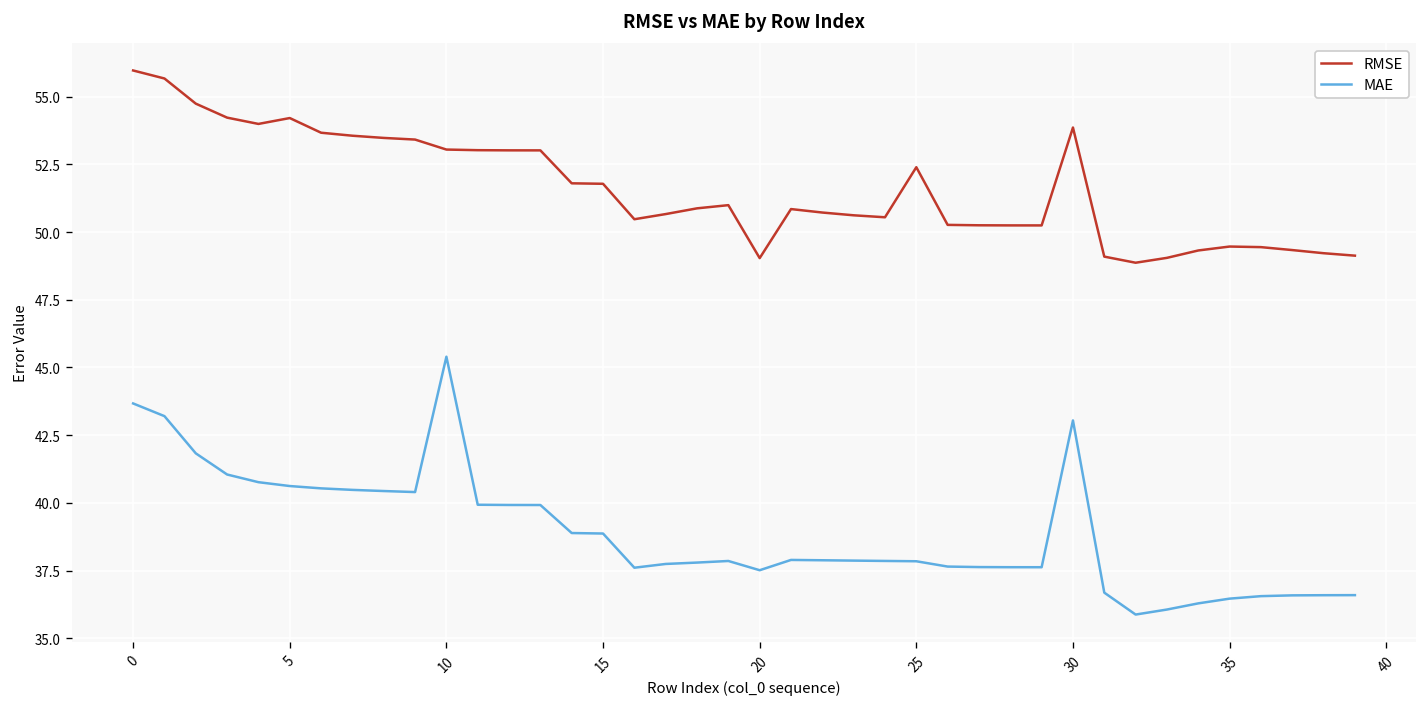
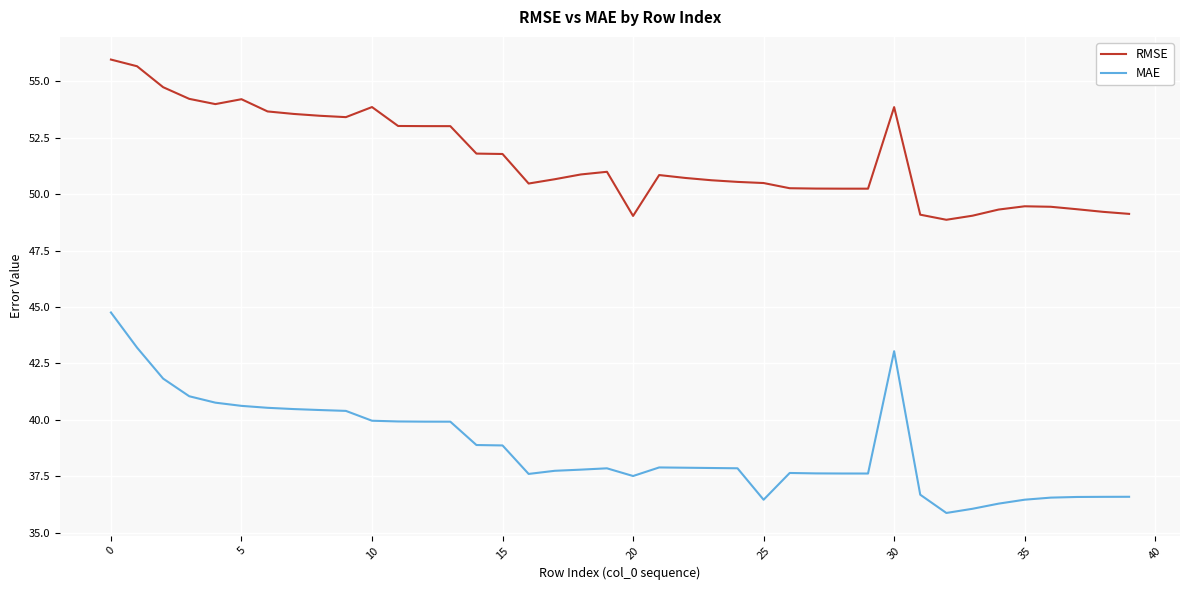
MAE, 0: 43.7 -> 44.8
RMSE, 10: 53.0 -> 53.9
MAE, 10: 45.4 -> 40.0
RMSE, 25: 52.4 -> 50.5
MAE, 25: 37.8 -> 36.5
